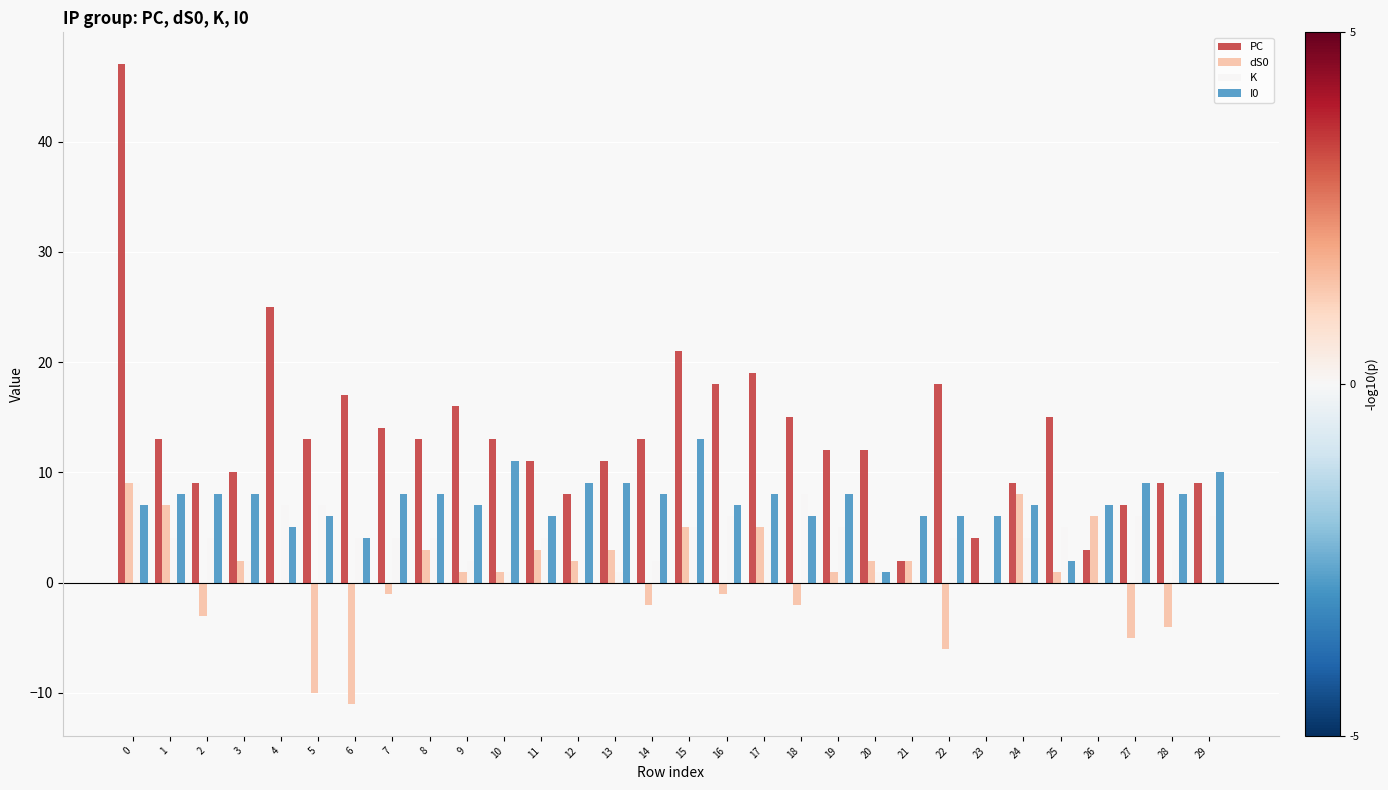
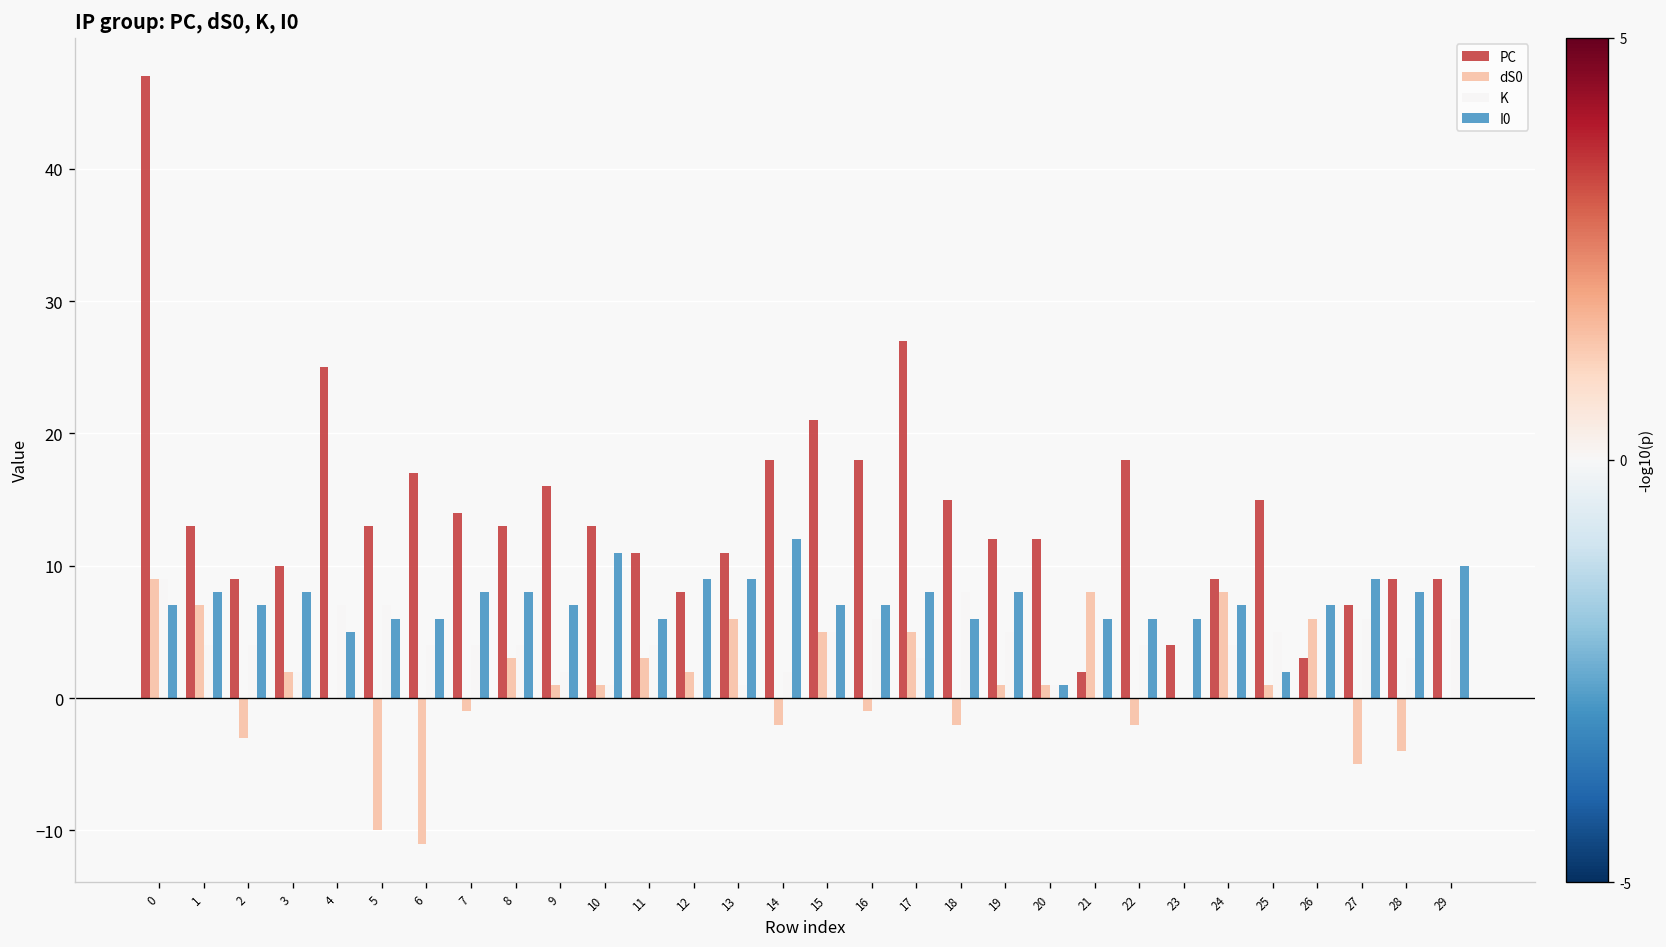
I0, 2: 8 -> 7
I0, 6: 4 -> 6
dS0, 13: 3 -> 6
PC, 14: 13 -> 18
I0, 14: 8 -> 12
I0, 15: 13 -> 7
PC, 17: 19 -> 27
dS0, 20: 2 -> 1
dS0, 21: 2 -> 8
dS0, 22: -6 -> -2
